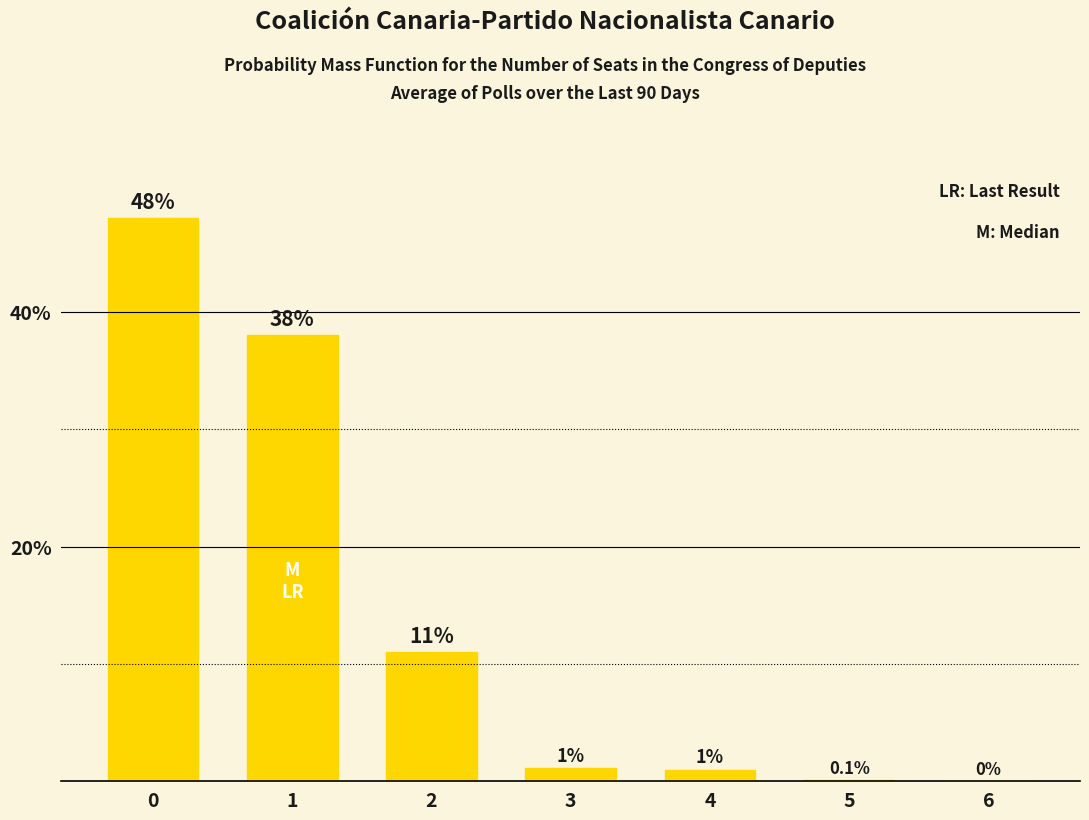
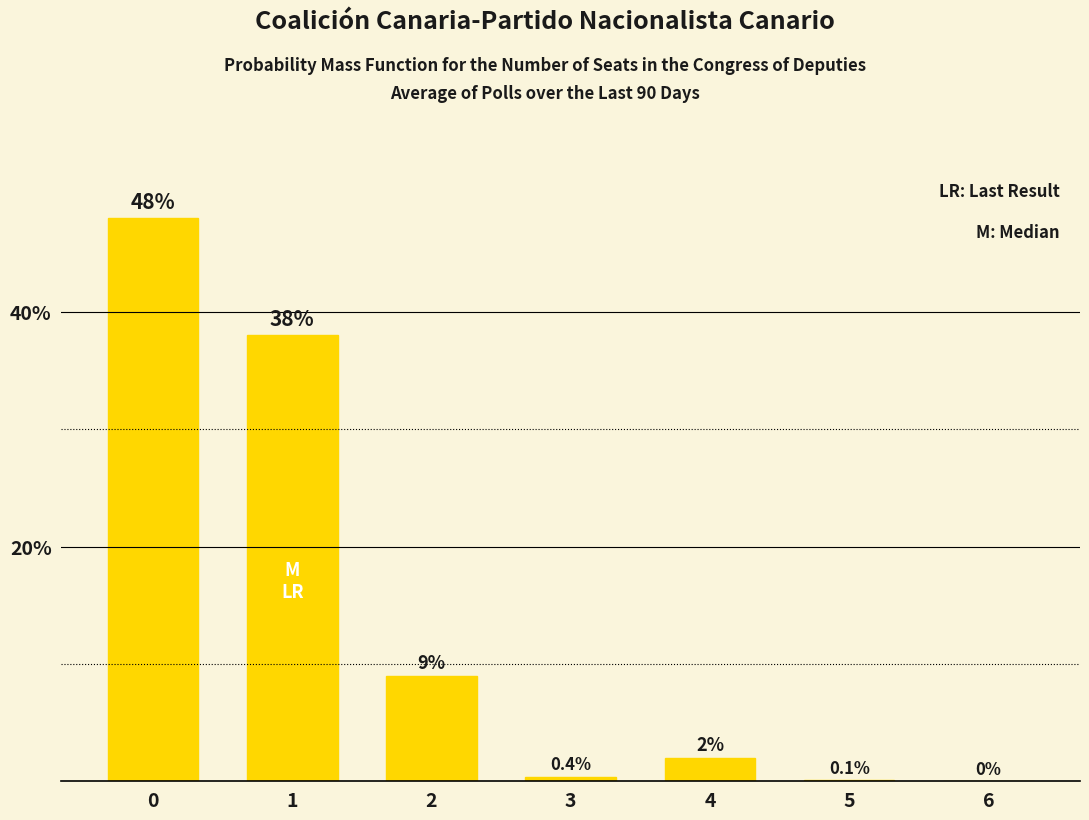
2: 11% -> 9%
3: 1% -> 0.4%
4: 1% -> 2%
